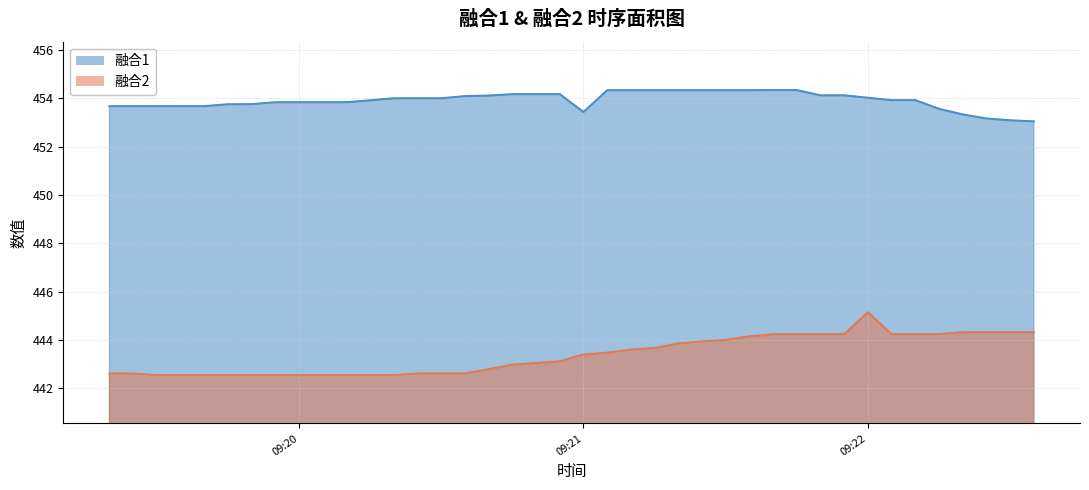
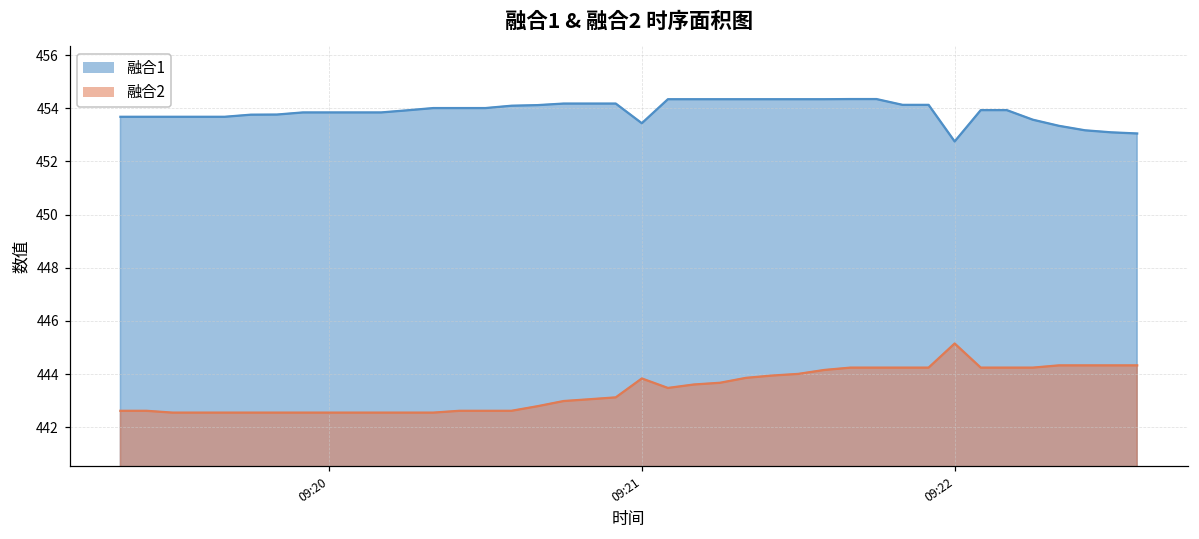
融合2, 09:21: 443.4 -> 443.8
融合1, 09:22: 454.0 -> 452.7
